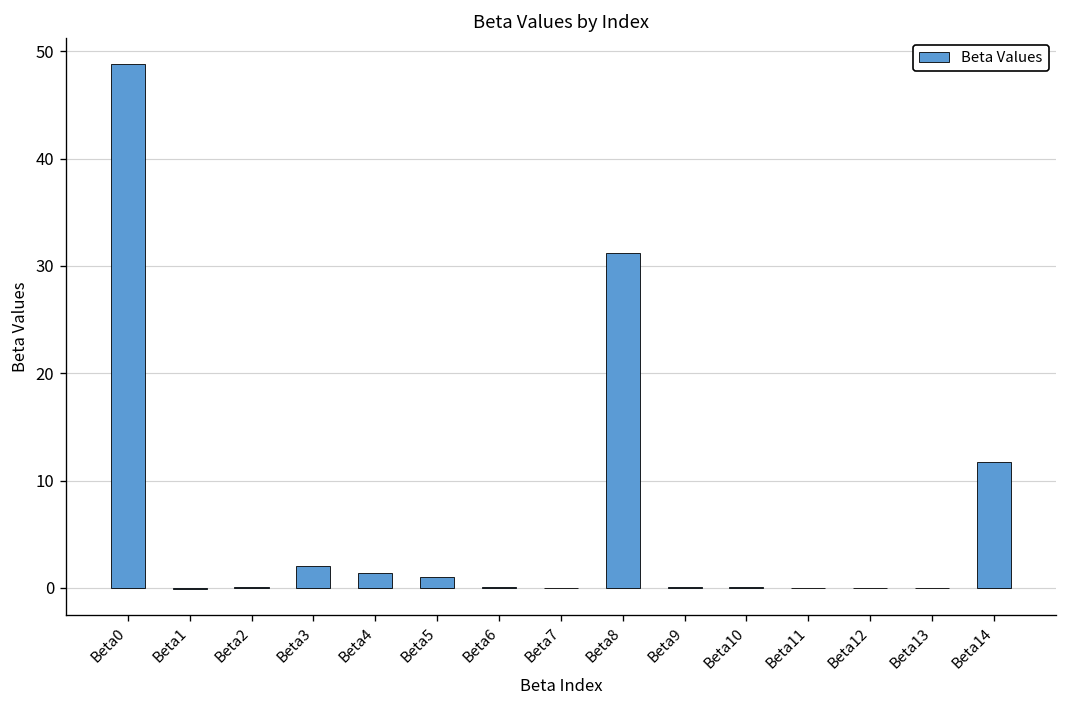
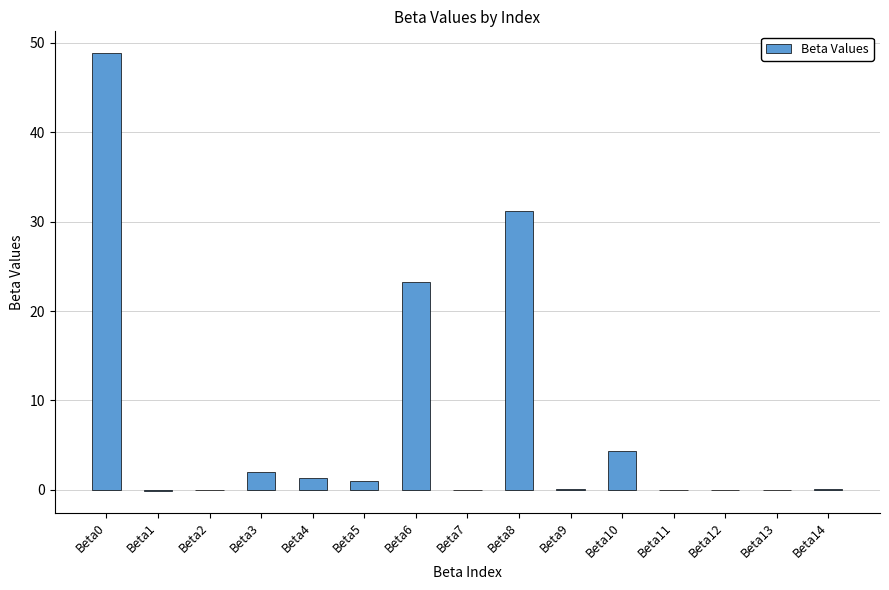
Beta6: 0 -> 23
Beta10: 0 -> 4
Beta14: 12 -> 0
